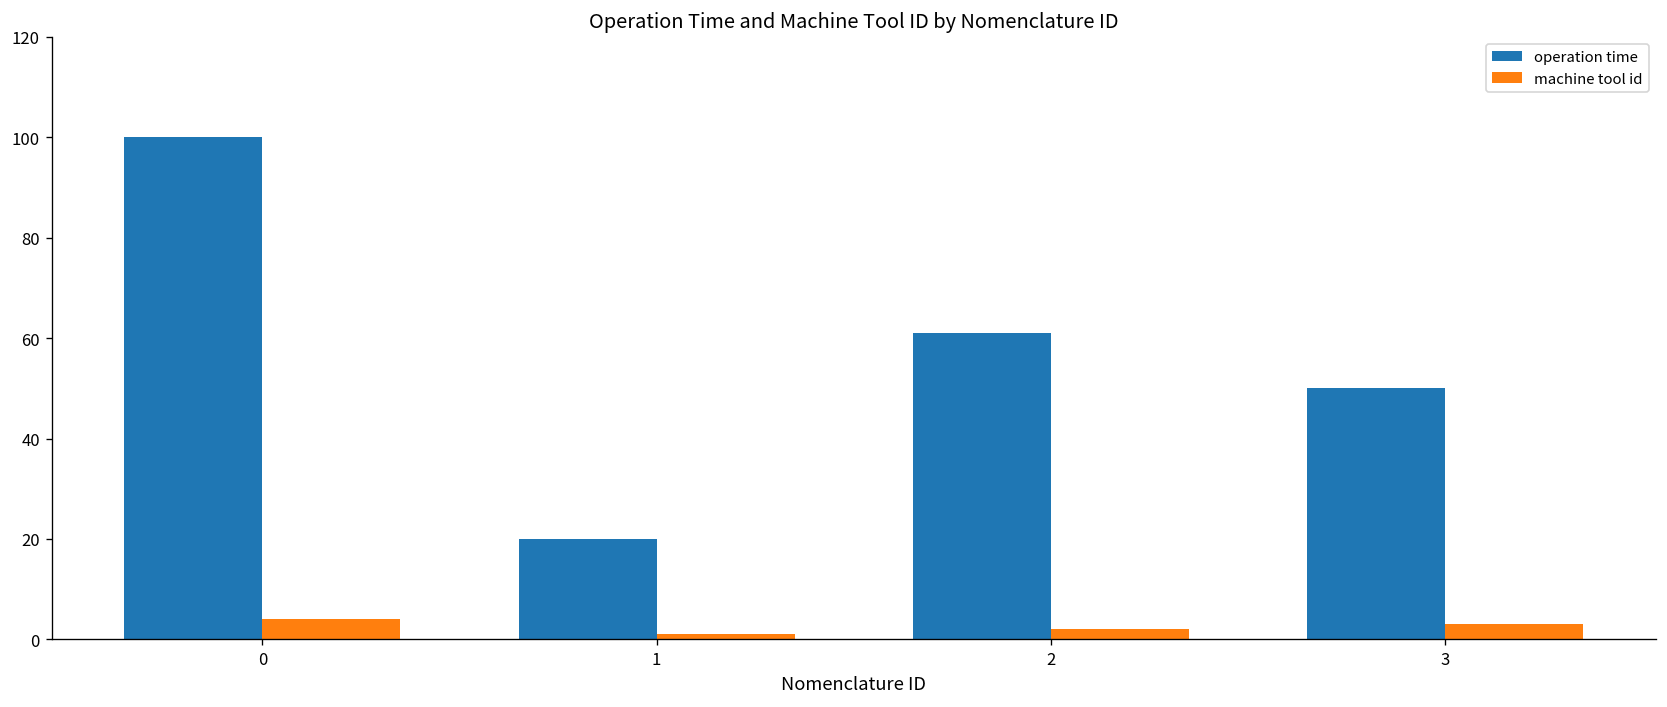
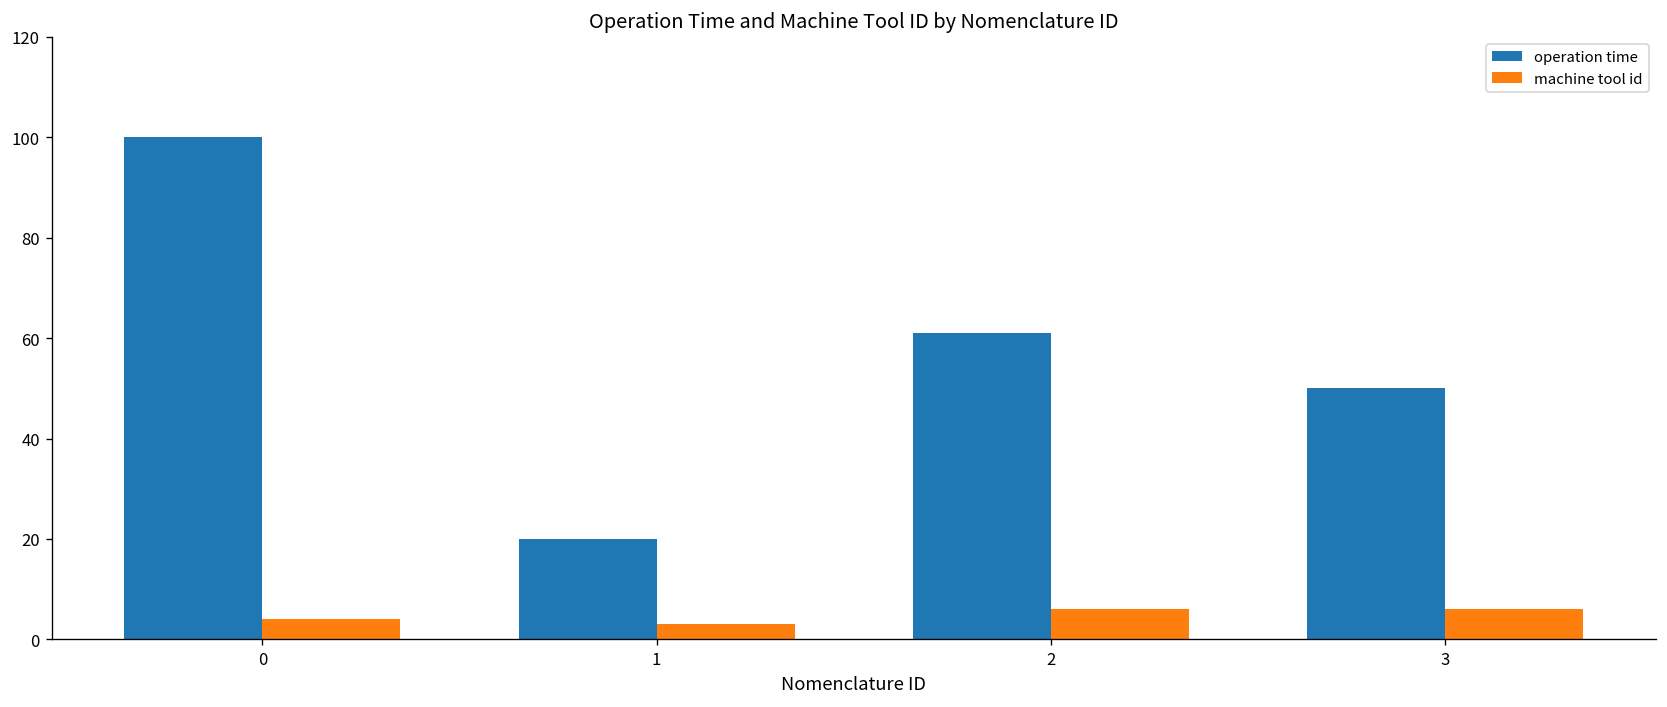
machine tool id, 1: 1 -> 3
machine tool id, 2: 2 -> 6
machine tool id, 3: 3 -> 6
